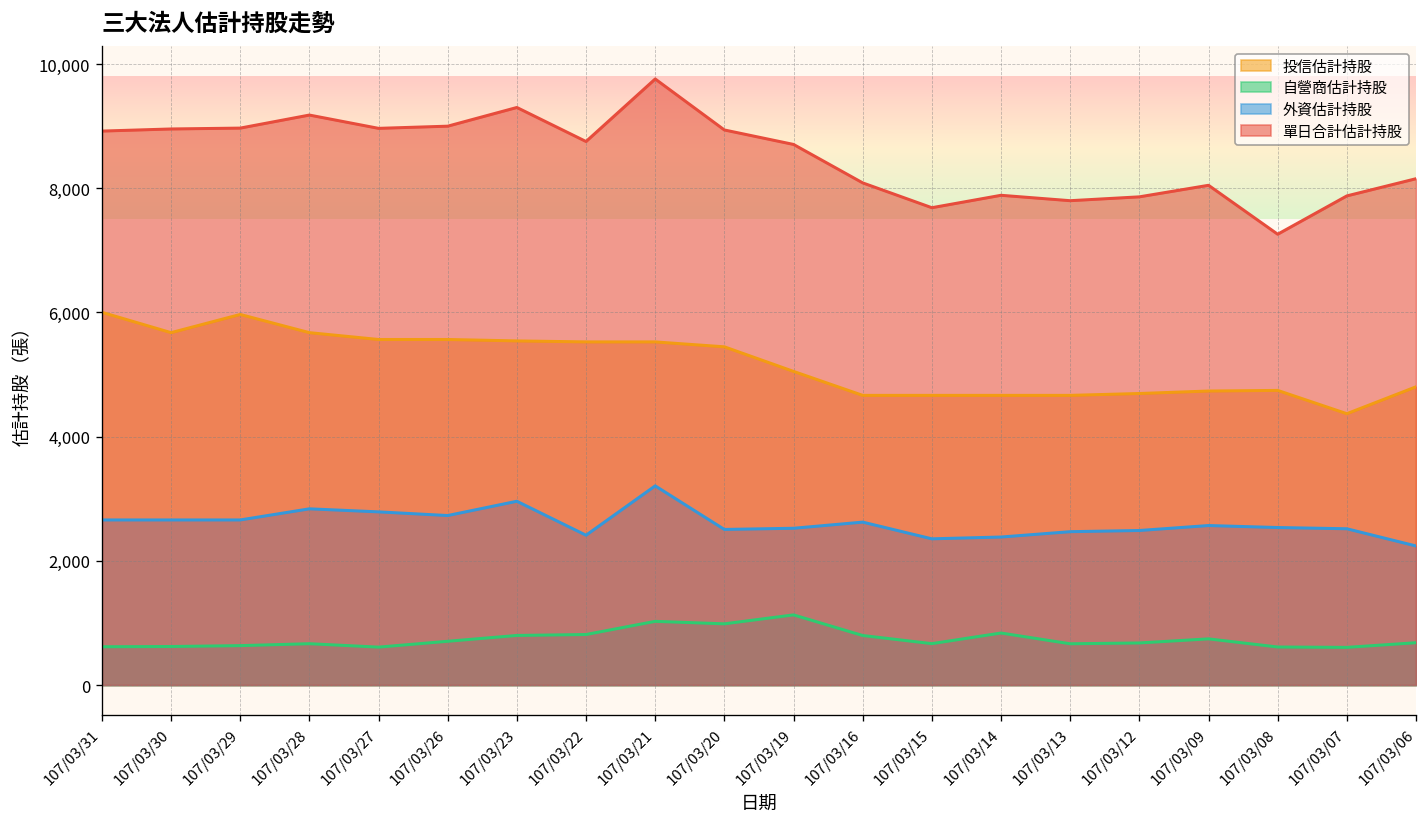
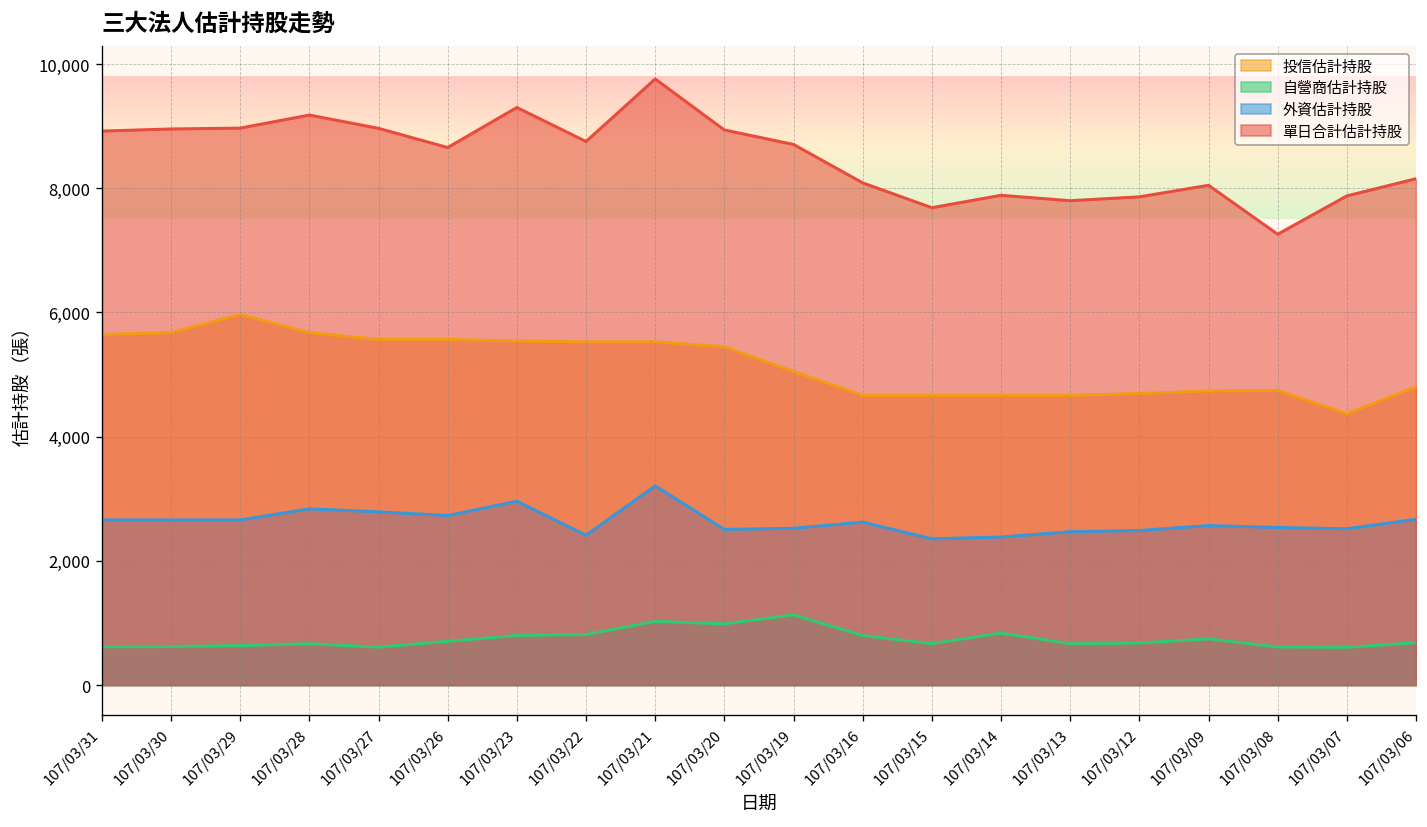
投信估計持股, 107/03/31: 6,000 -> 5,600
單日合計估計持股, 107/03/26: 9,000 -> 8,700
外資估計持股, 107/03/06: 2,200 -> 2,700
